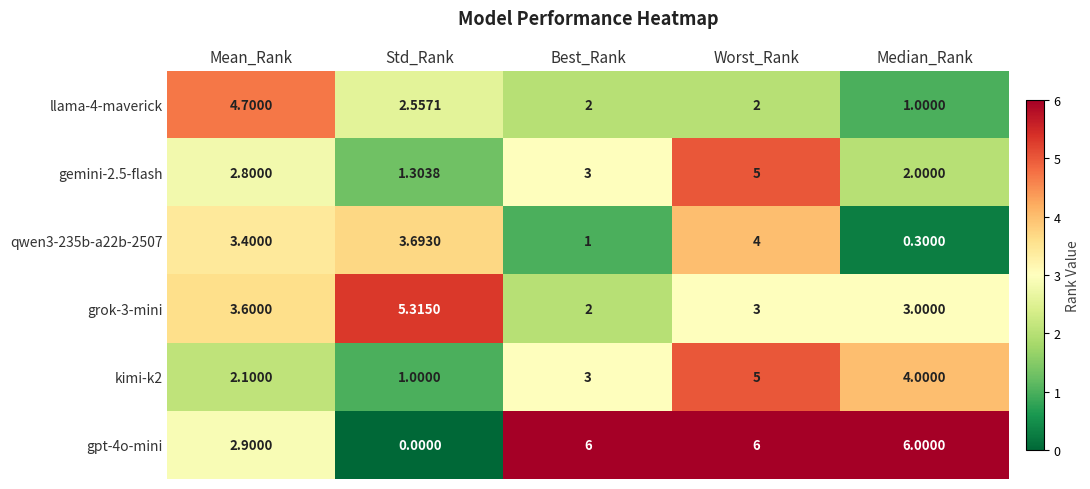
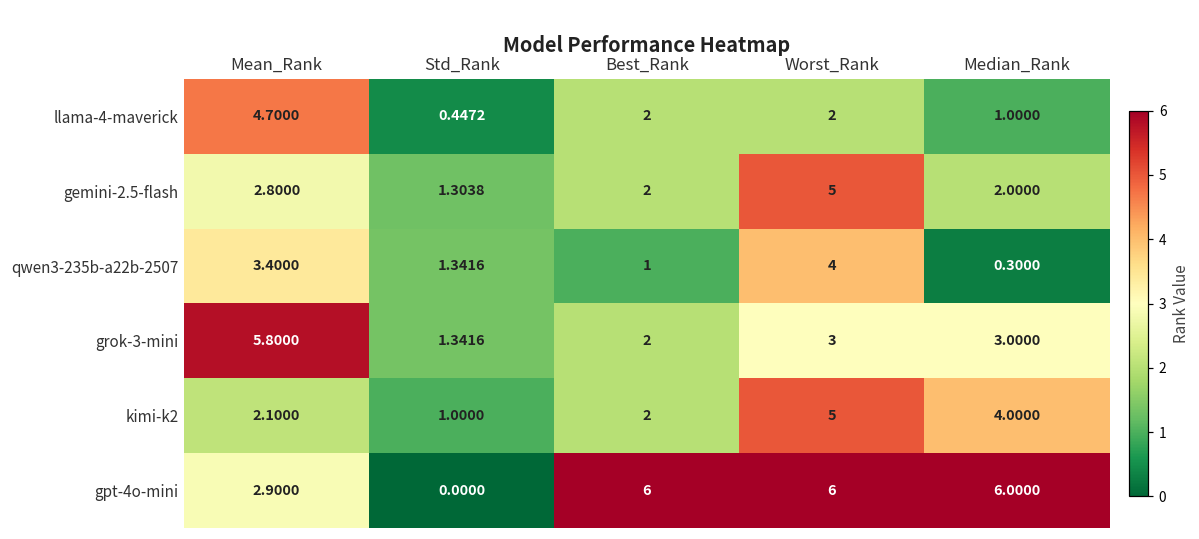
llama-4-maverick, Std_Rank: 2.5571 -> 0.4472
gemini-2.5-flash, Best_Rank: 3 -> 2
qwen3-235b-a22b-2507, Std_Rank: 3.6930 -> 1.3416
grok-3-mini, Mean_Rank: 3.6000 -> 5.8000
grok-3-mini, Std_Rank: 5.3150 -> 1.3416
kimi-k2, Best_Rank: 3 -> 2
